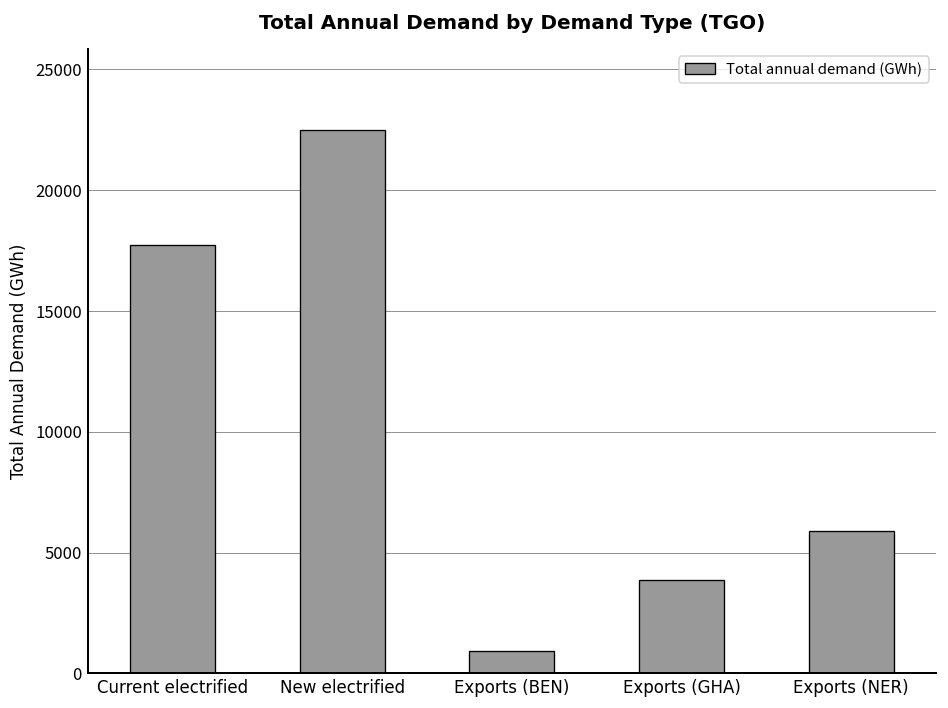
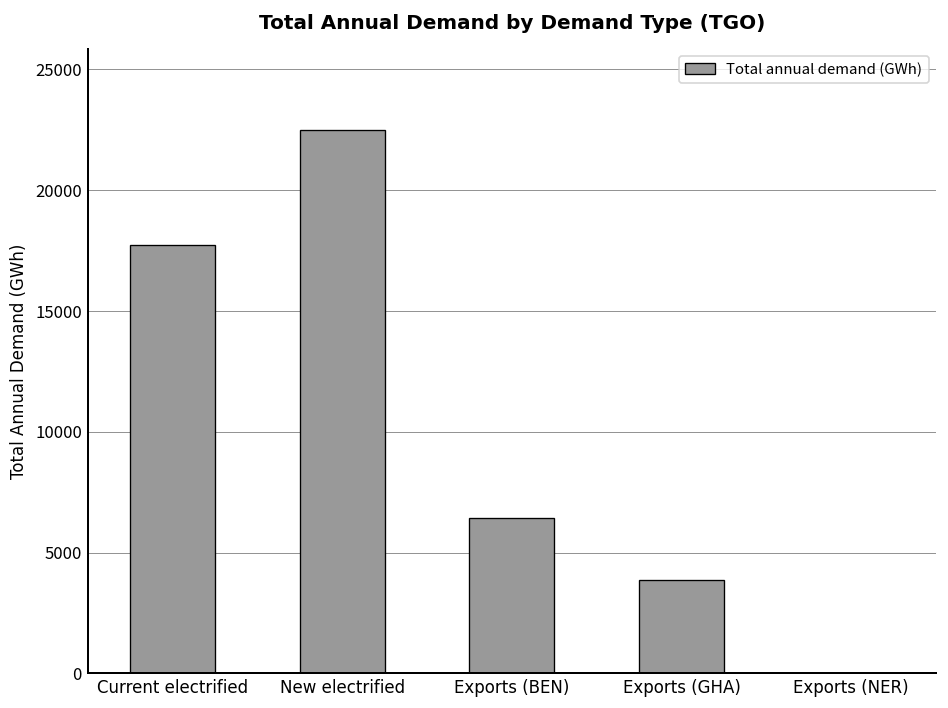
Exports (BEN): 900 -> 6400
Exports (NER): 5900 -> 0
